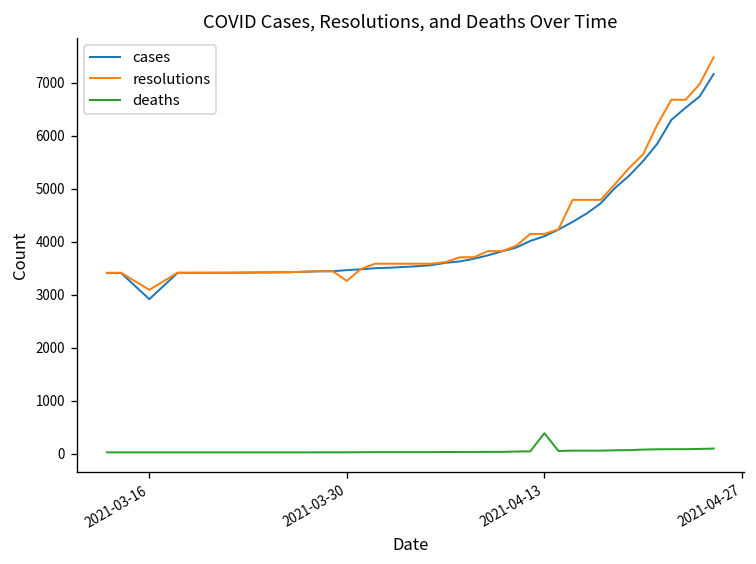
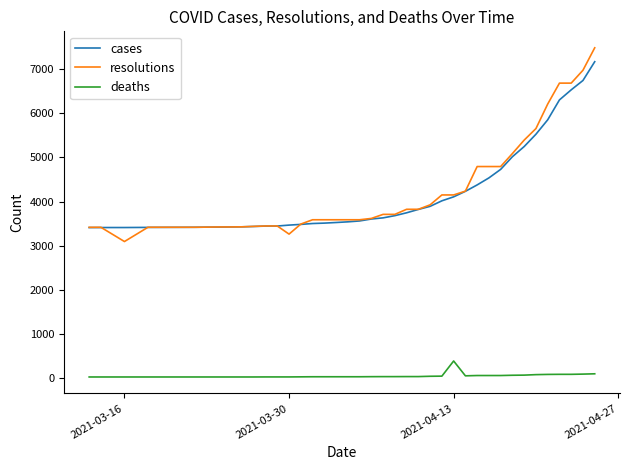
cases, 2021-03-16: 2900 -> 3400
